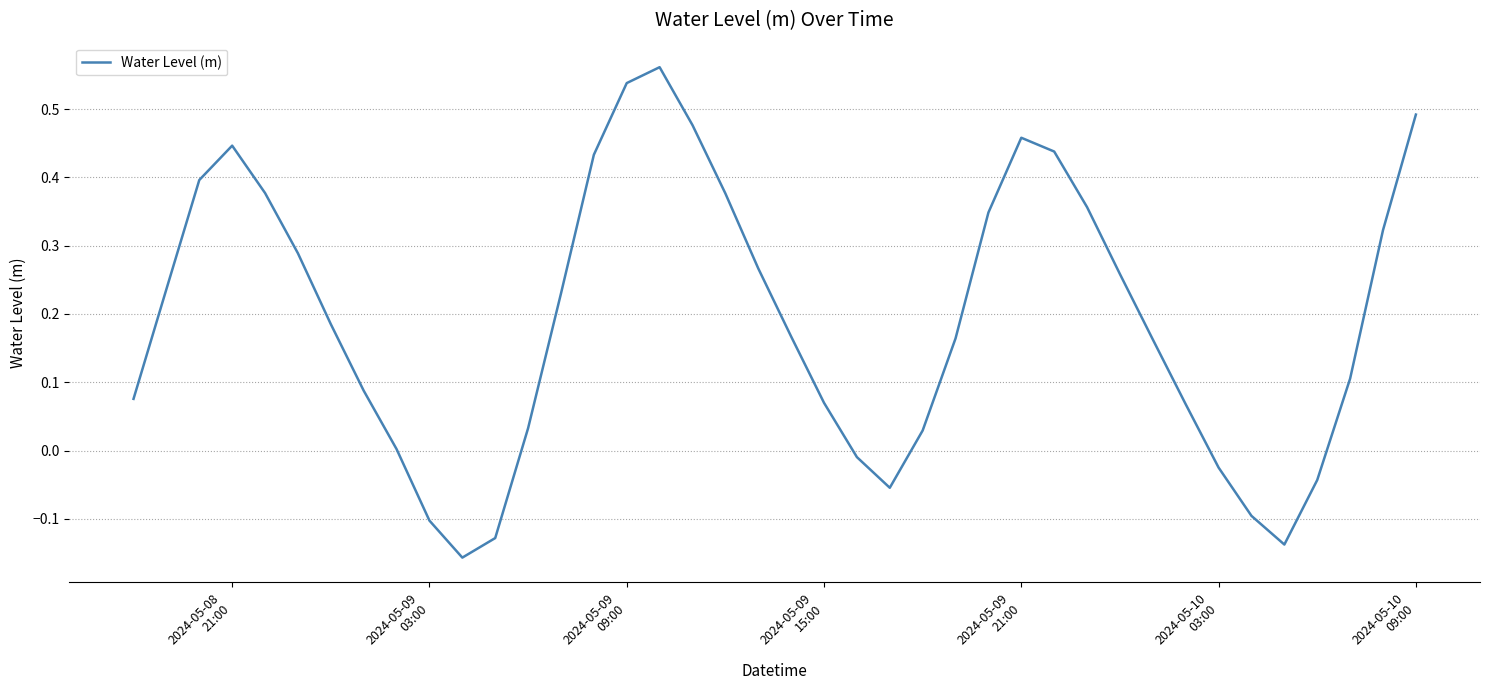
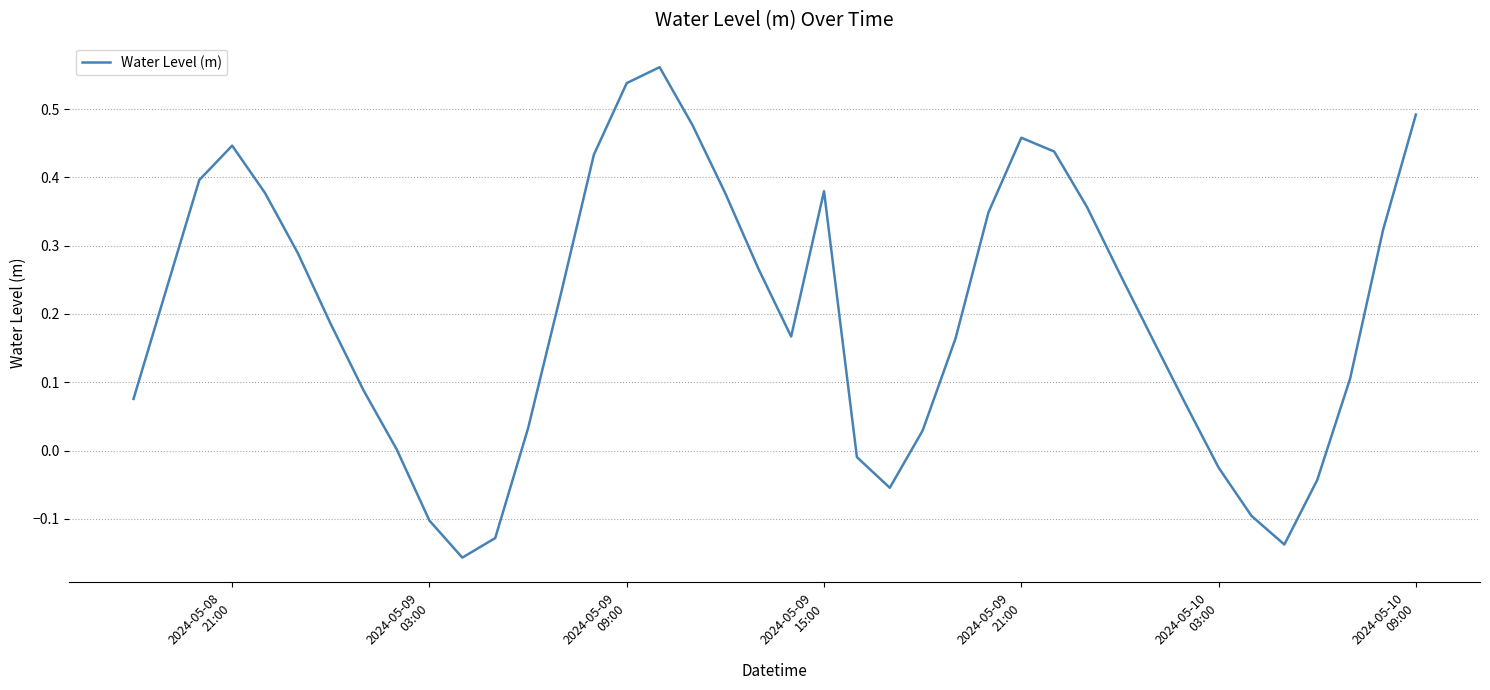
2024-05-09 15:00: 0.07 -> 0.38
